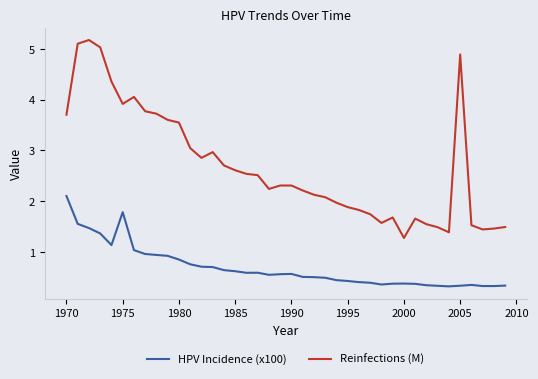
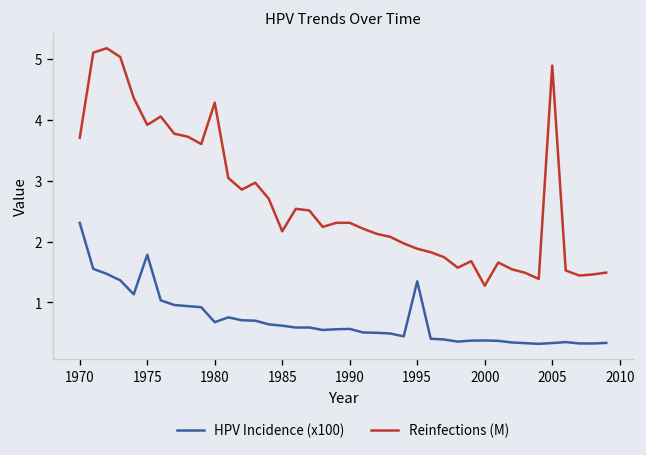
HPV Incidence (x100), 1970: 2.1 -> 2.3
HPV Incidence (x100), 1980: 0.8 -> 0.7
Reinfections (M), 1980: 3.5 -> 4.3
Reinfections (M), 1985: 2.6 -> 2.2
HPV Incidence (x100), 1995: 0.4 -> 1.3
